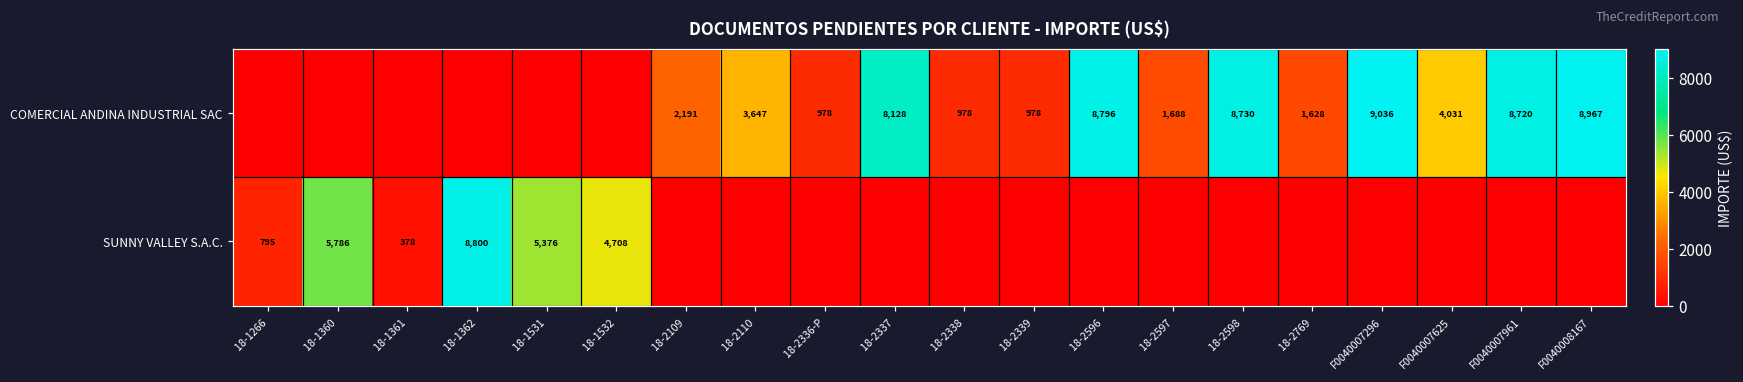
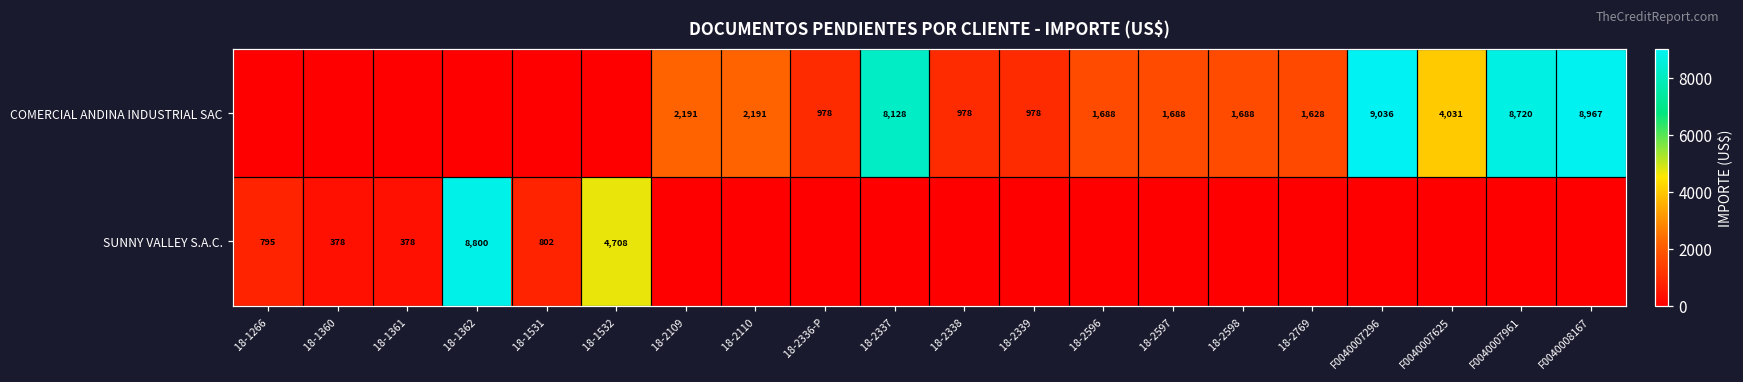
COMERCIAL ANDINA INDUSTRIAL SAC, 18-2110: 3,647 -> 2,191
COMERCIAL ANDINA INDUSTRIAL SAC, 18-2596: 8,796 -> 1,688
COMERCIAL ANDINA INDUSTRIAL SAC, 18-2598: 8,730 -> 1,688
SUNNY VALLEY S.A.C., 18-1360: 5,786 -> 378
SUNNY VALLEY S.A.C., 18-1531: 5,376 -> 802
